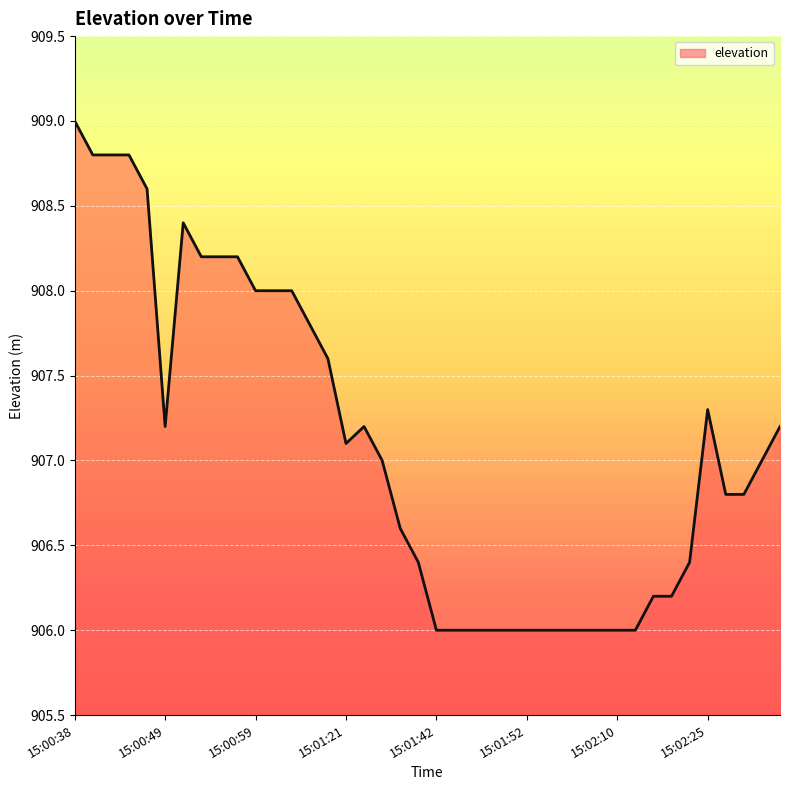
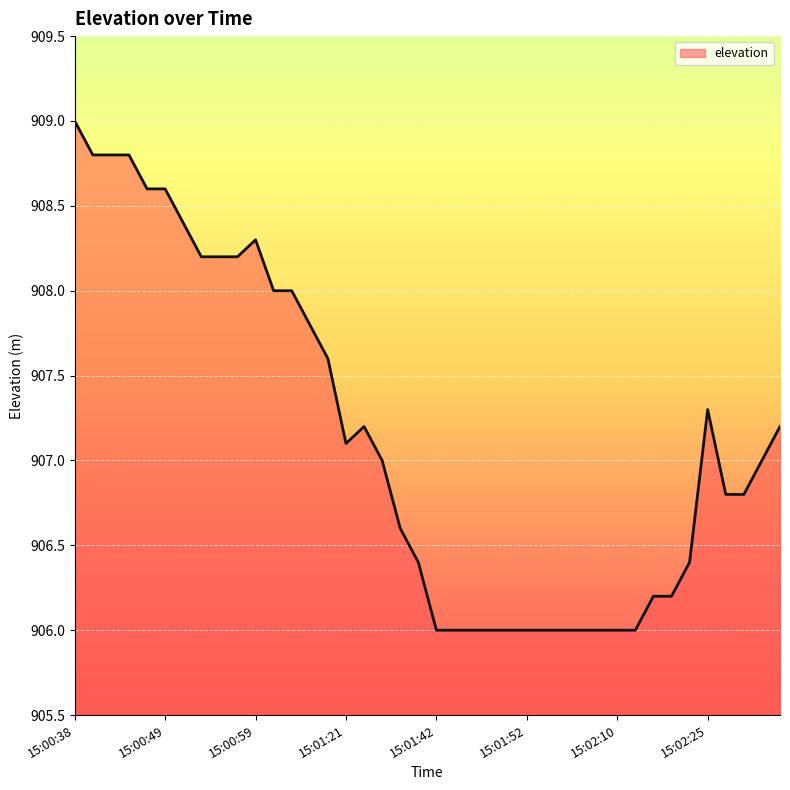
15:00:49: 907.2 -> 908.6
15:00:59: 908.0 -> 908.3
